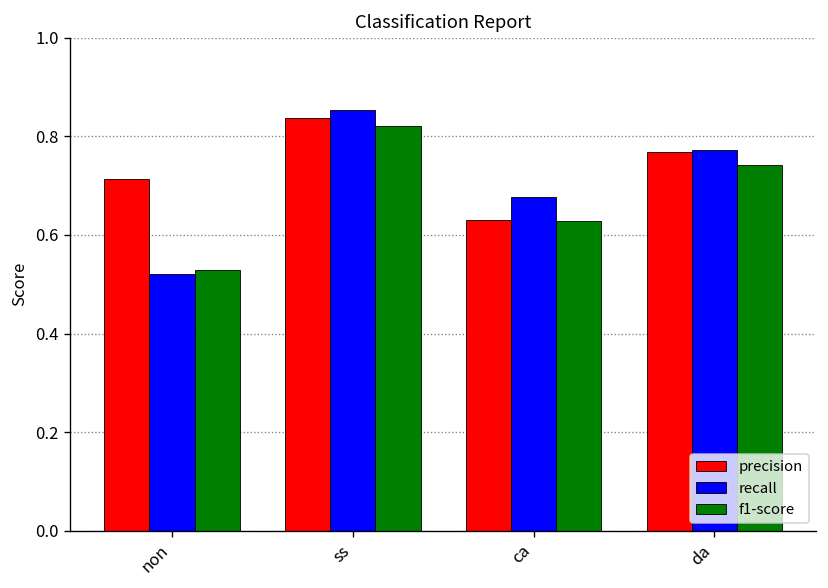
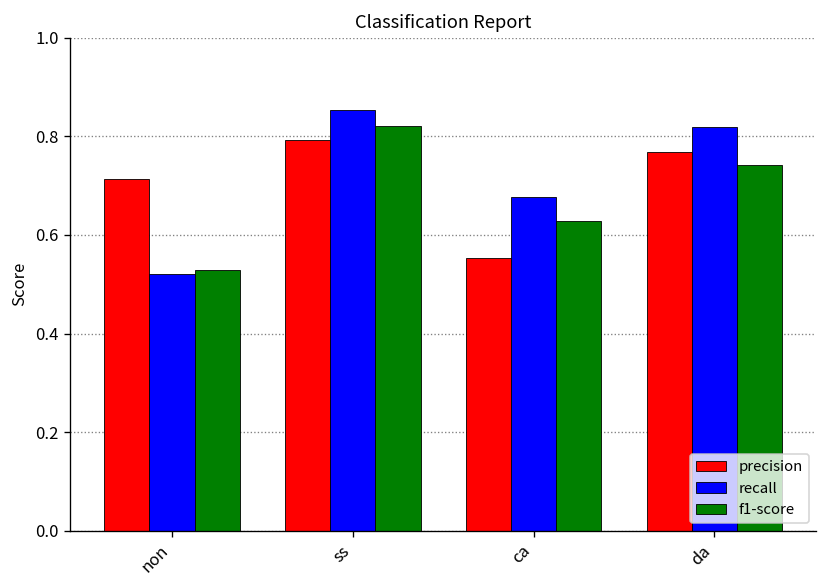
precision, ss: 0.84 -> 0.79
precision, ca: 0.63 -> 0.55
recall, da: 0.77 -> 0.82
